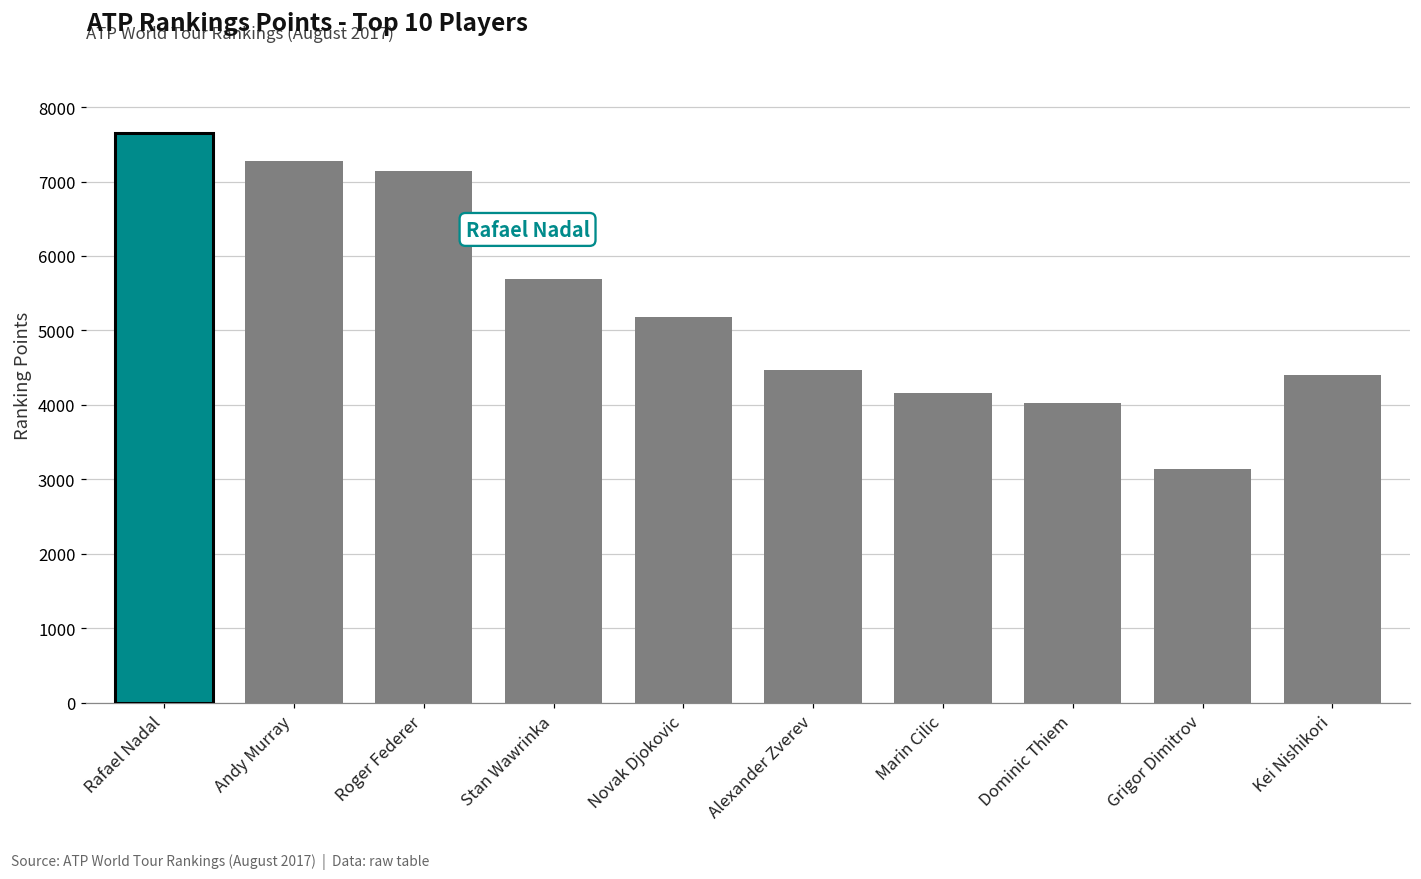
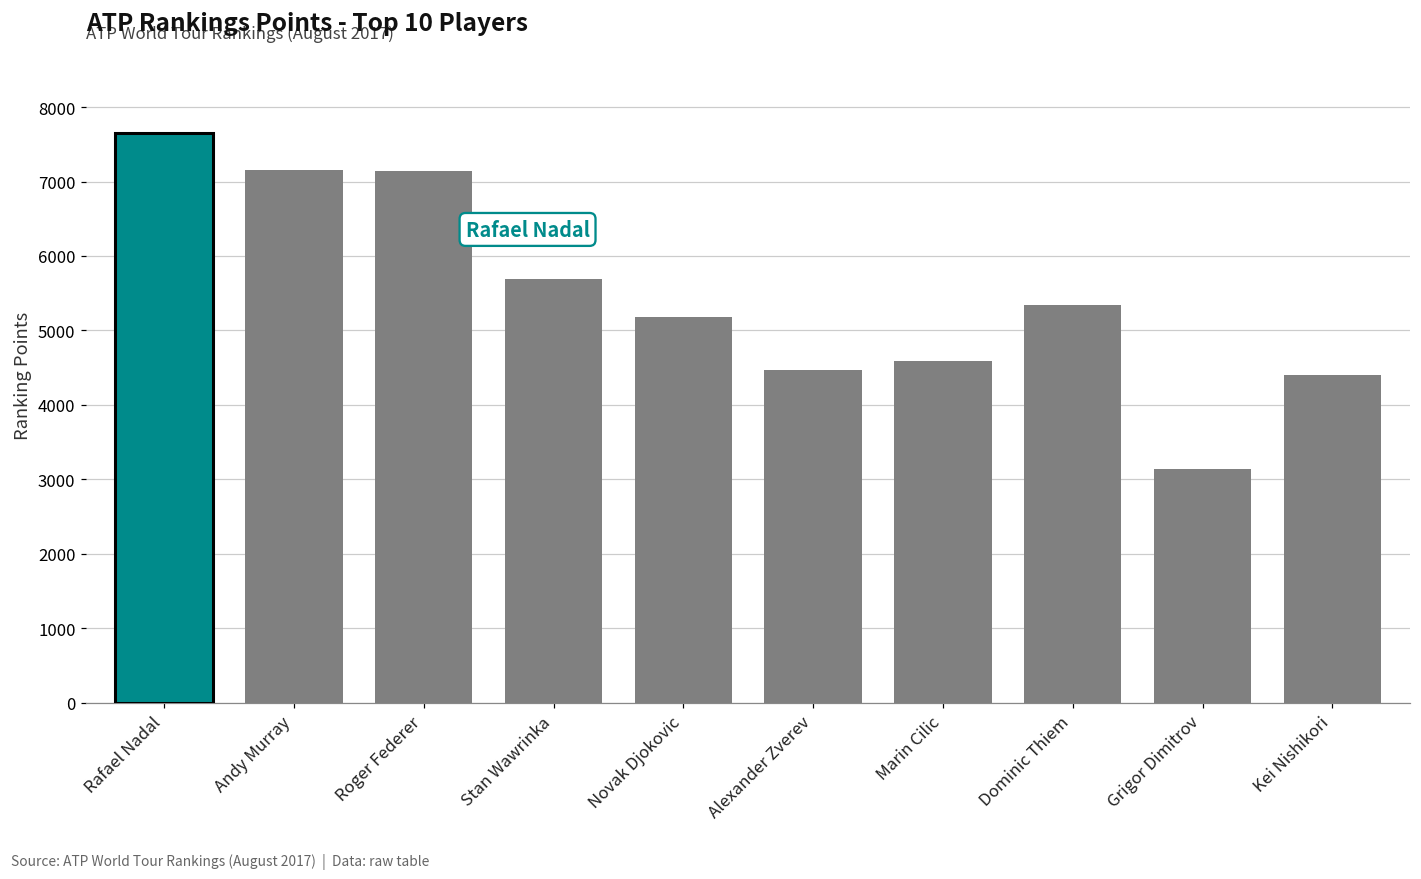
Andy Murray: 7300 -> 7200
Marin Cilic: 4200 -> 4600
Dominic Thiem: 4000 -> 5300
